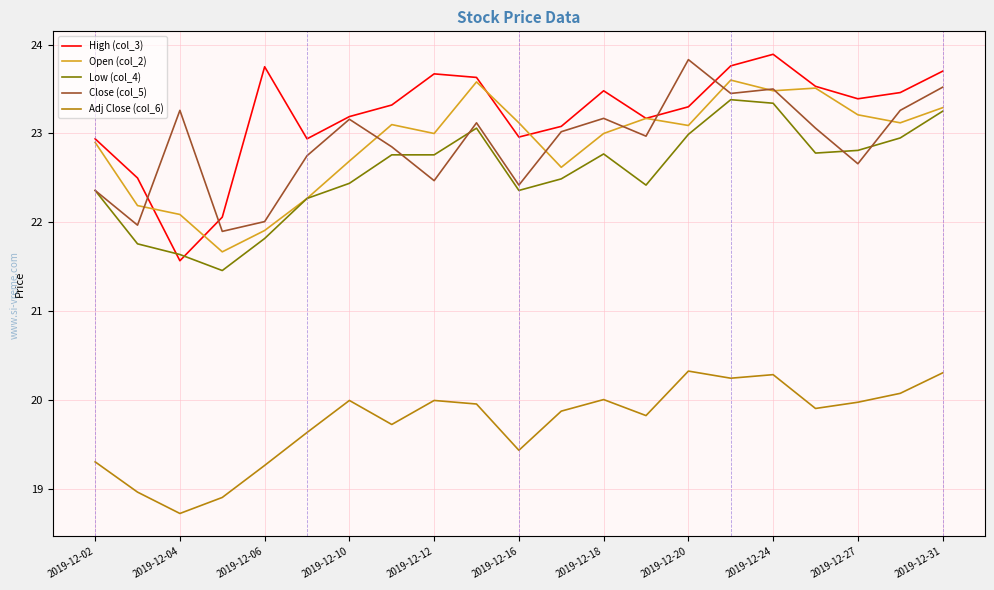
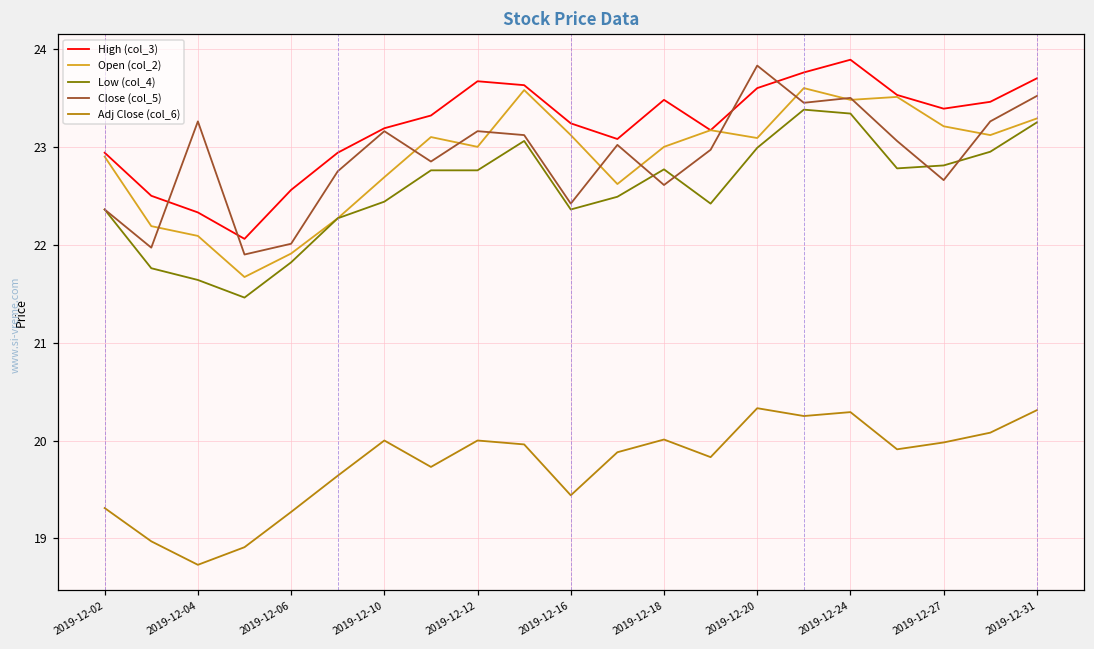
High (col_3), 2019-12-04: 21.6 -> 22.3
High (col_3), 2019-12-06: 23.8 -> 22.6
Close (col_5), 2019-12-12: 22.5 -> 23.2
High (col_3), 2019-12-16: 23.0 -> 23.2
Close (col_5), 2019-12-18: 23.2 -> 22.6
High (col_3), 2019-12-20: 23.3 -> 23.6
